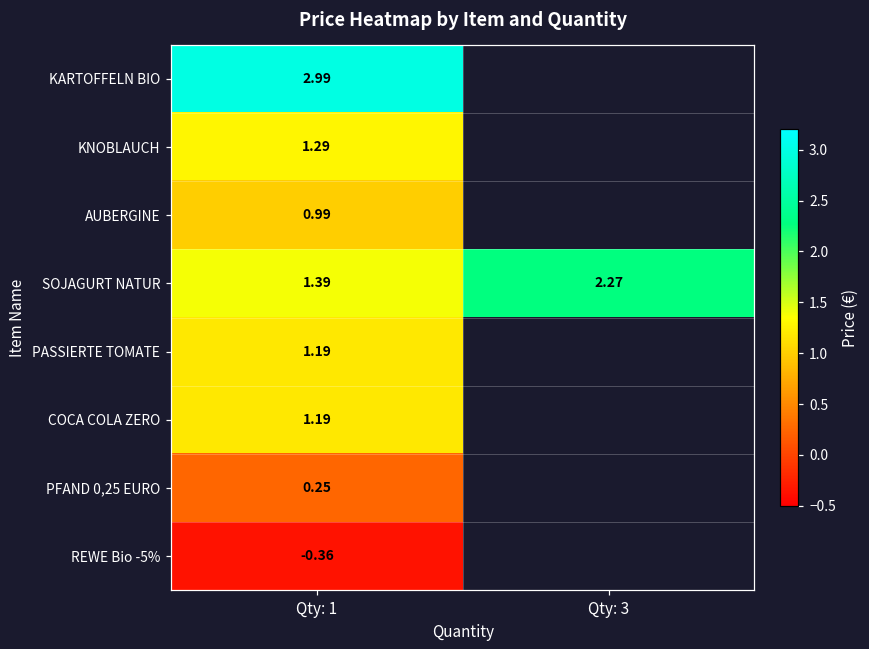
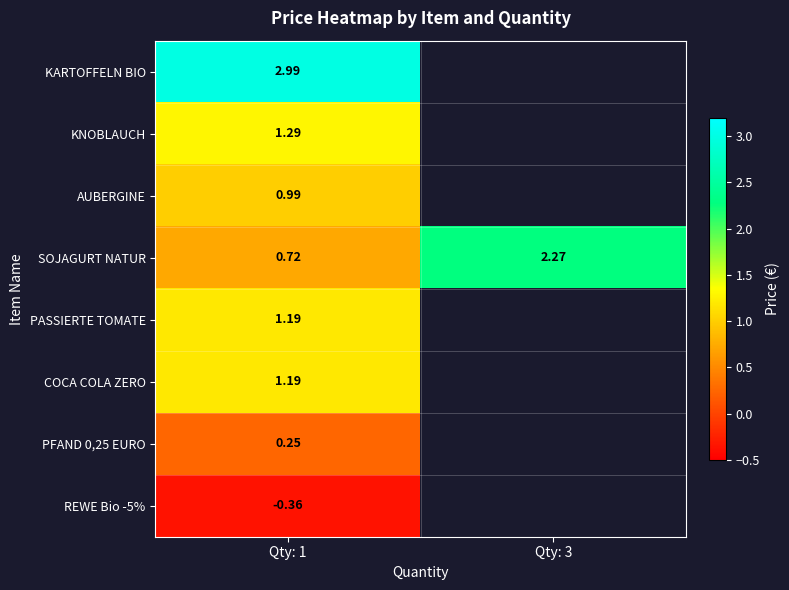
SOJAGURT NATUR, Qty: 1: 1.39 -> 0.72
